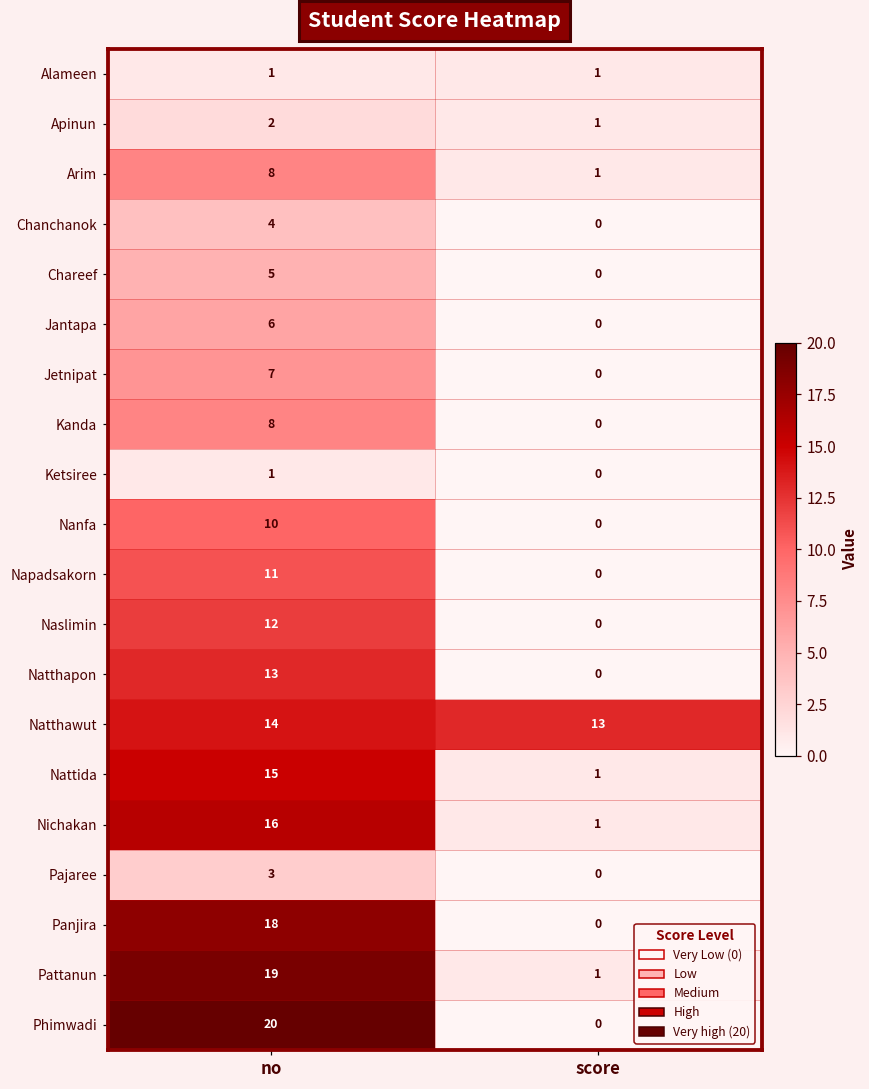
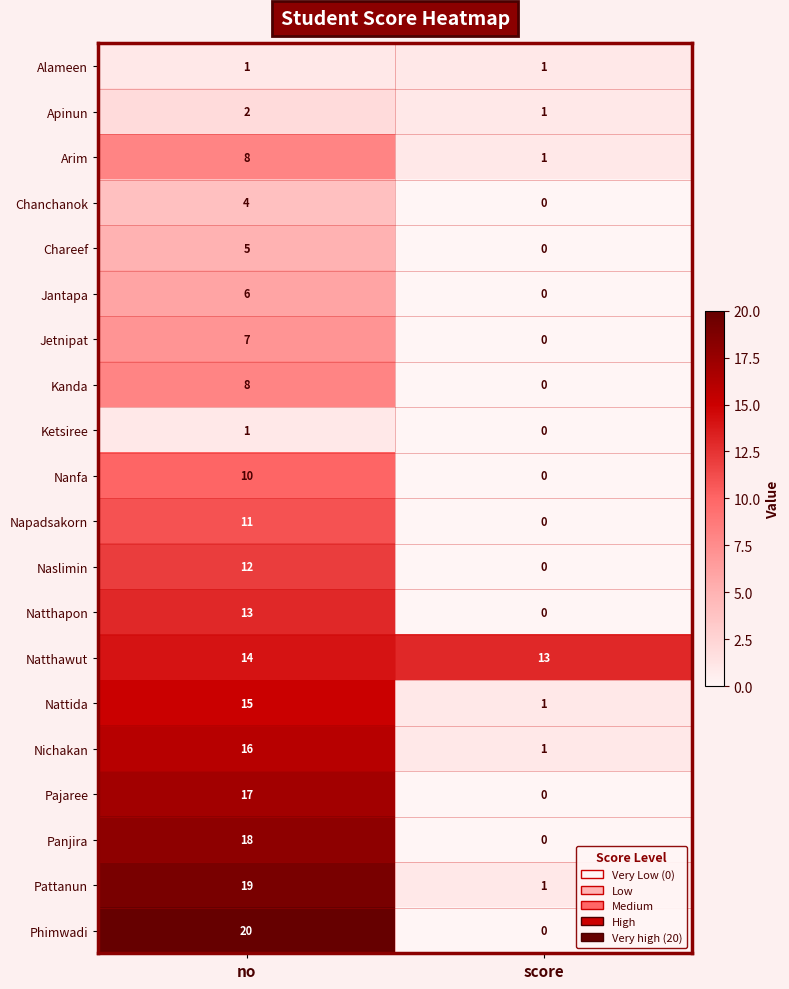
Pajaree, no: 3 -> 17
